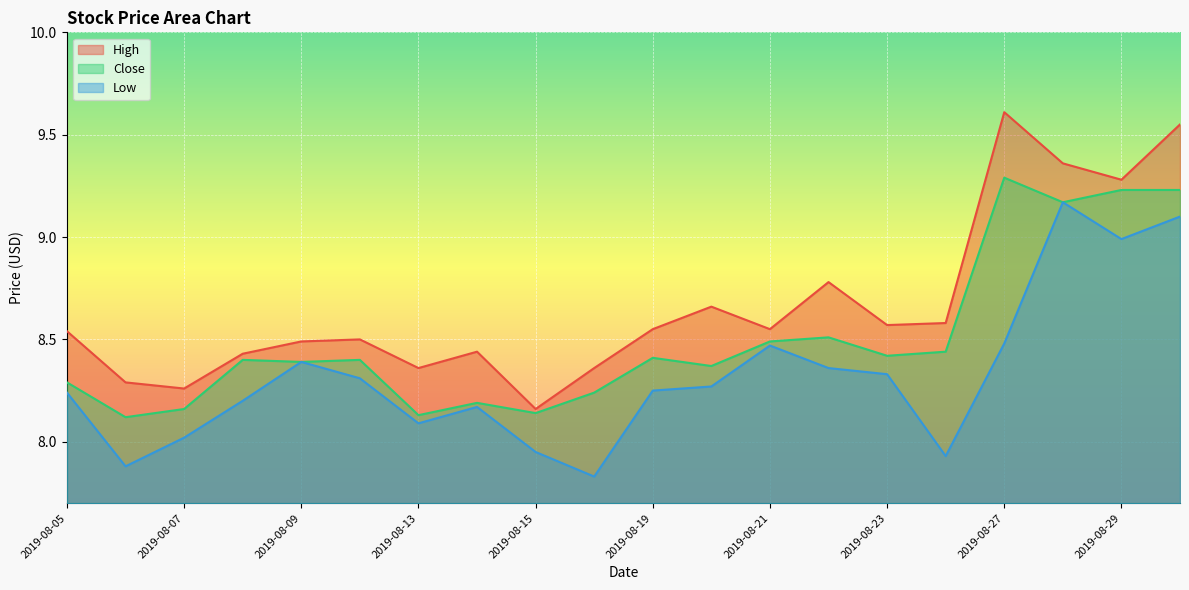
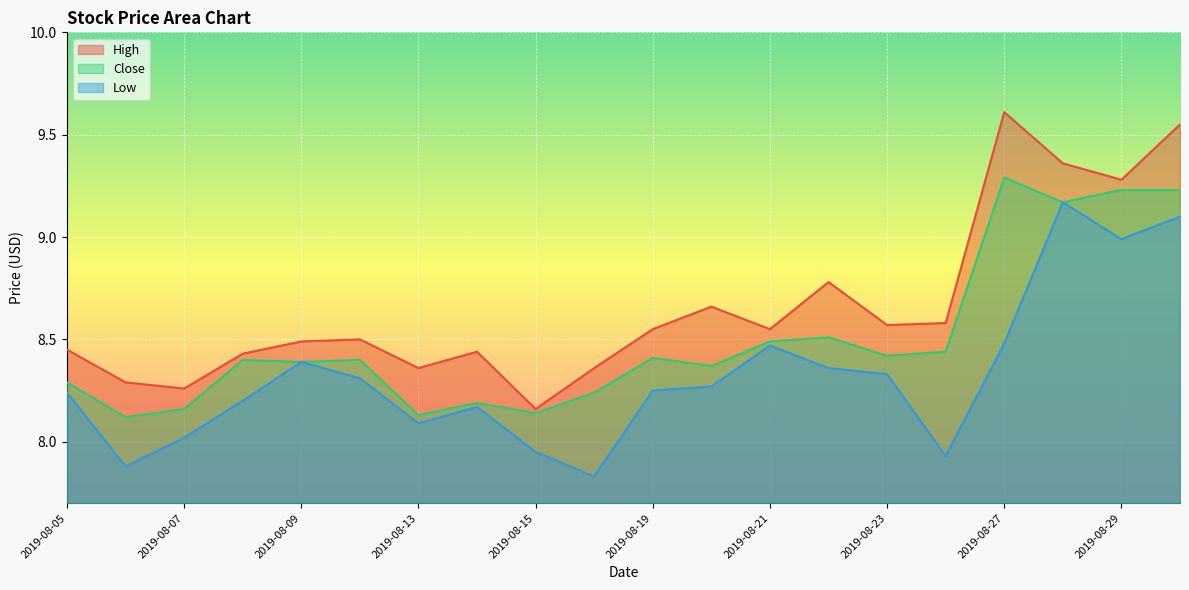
High, 2019-08-05: 8.54 -> 8.45
